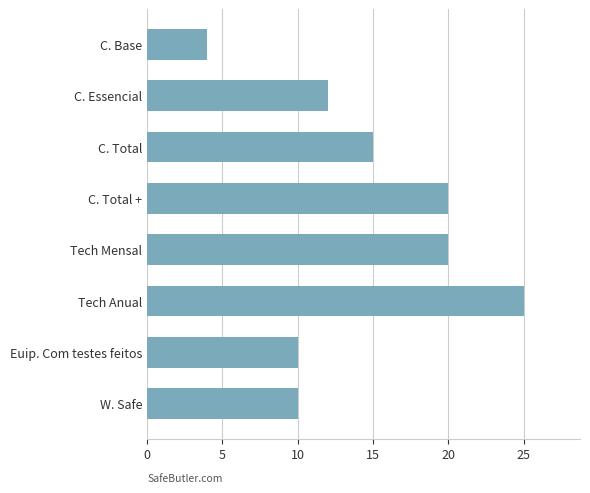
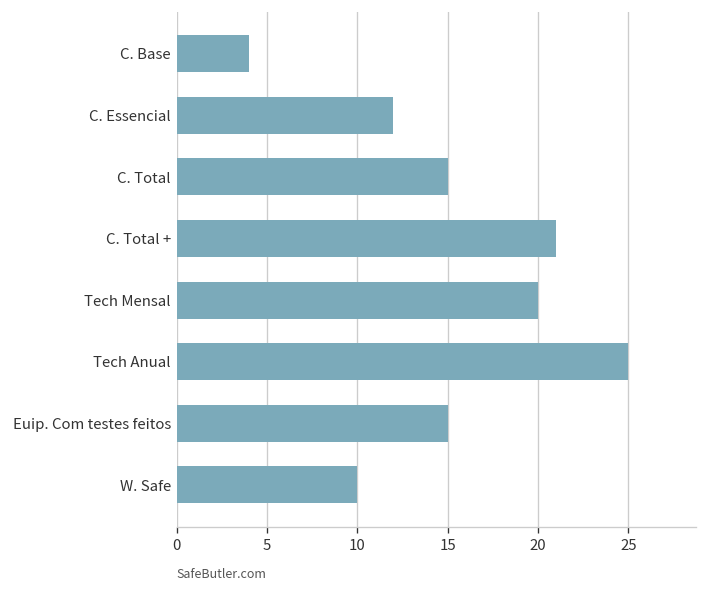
C. Total +: 20 -> 21
Euip. Com testes feitos: 10 -> 15
